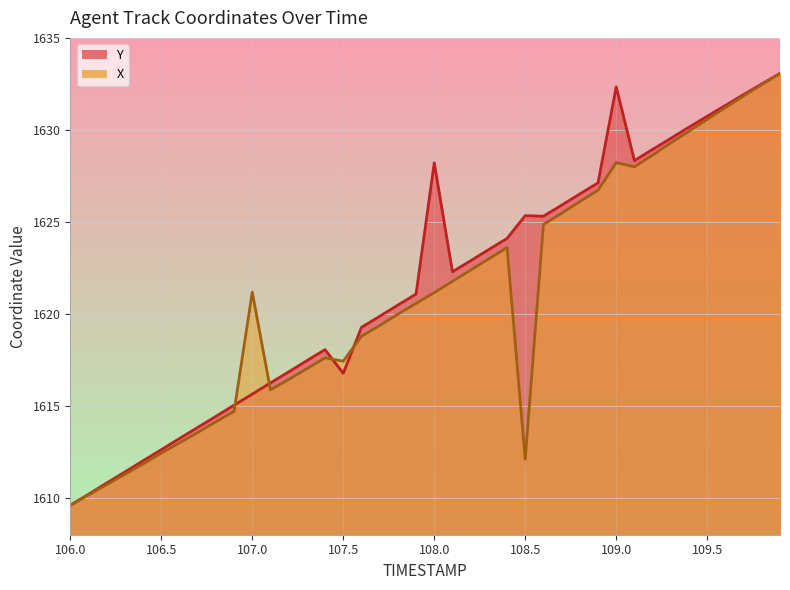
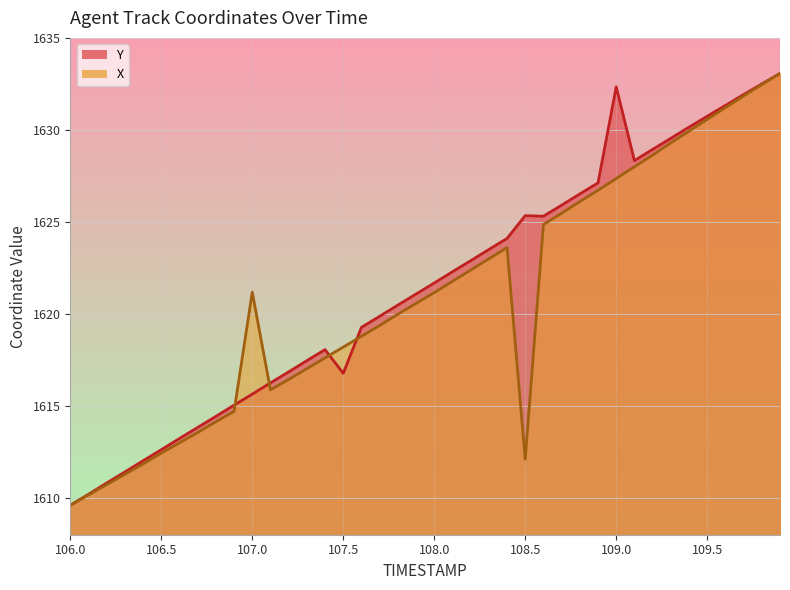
X, 107.5: 1617.4 -> 1618.2
Y, 108.0: 1628.2 -> 1621.7
X, 109.0: 1628.2 -> 1627.4
